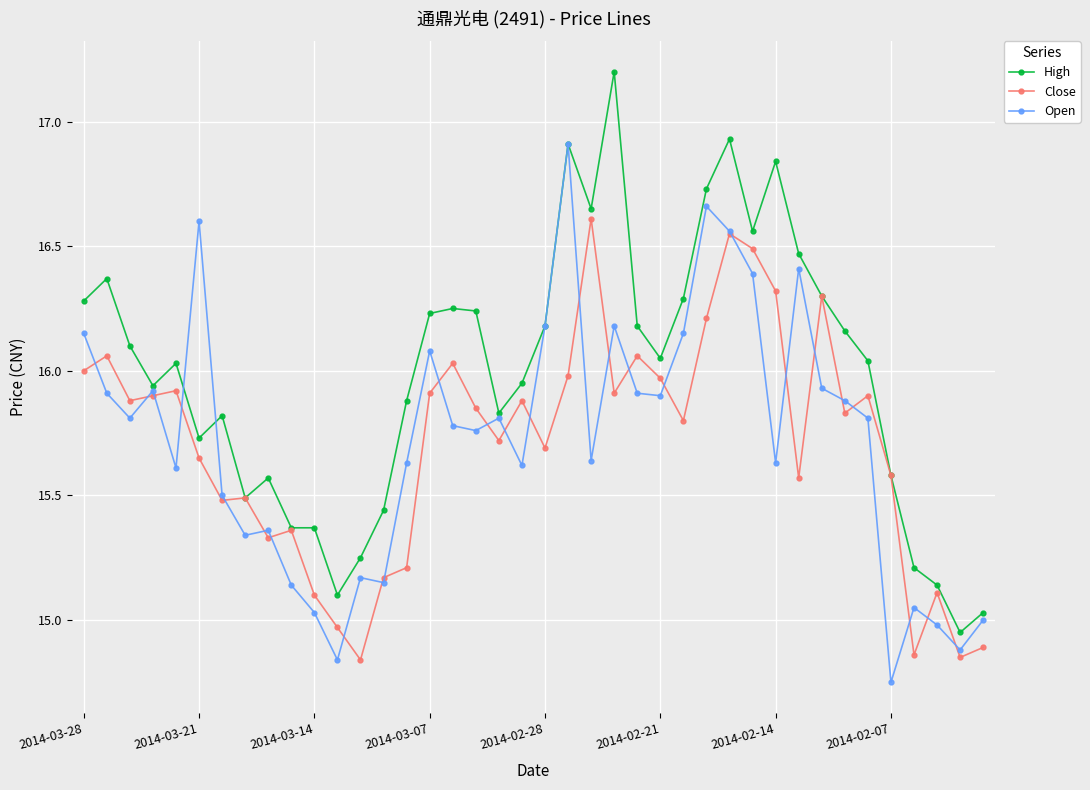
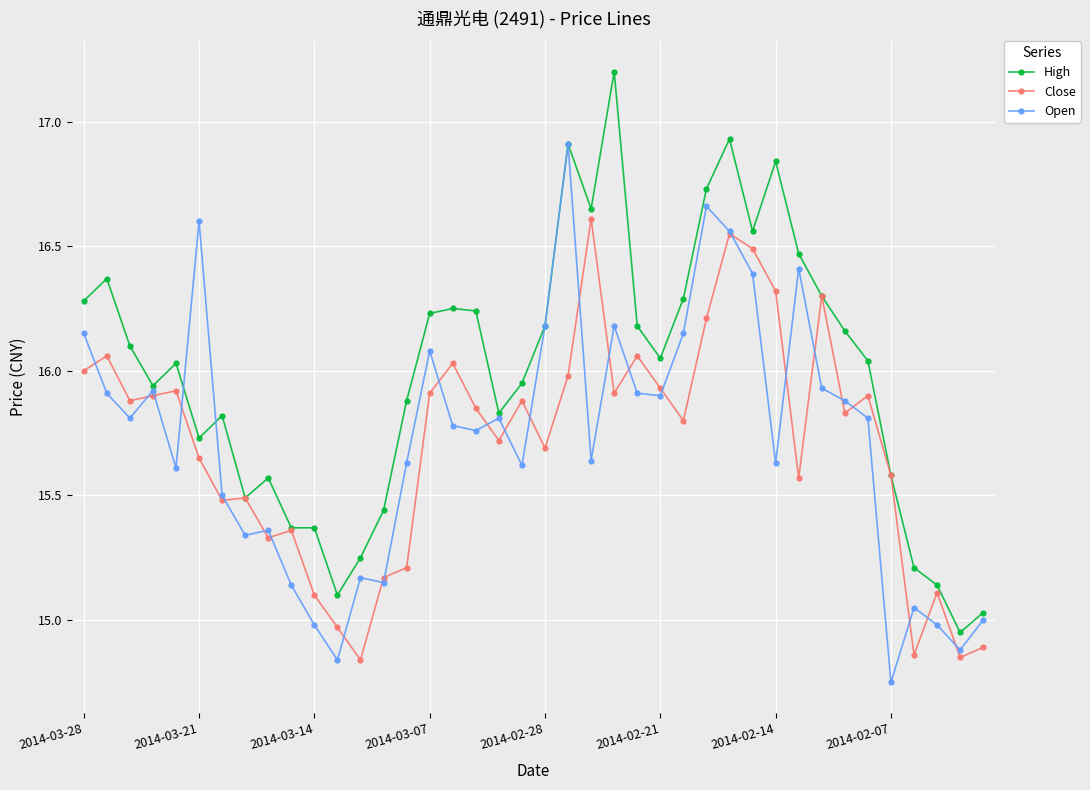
Open, 2014-03-14: 15.03 -> 14.98
Close, 2014-02-21: 15.97 -> 15.93
